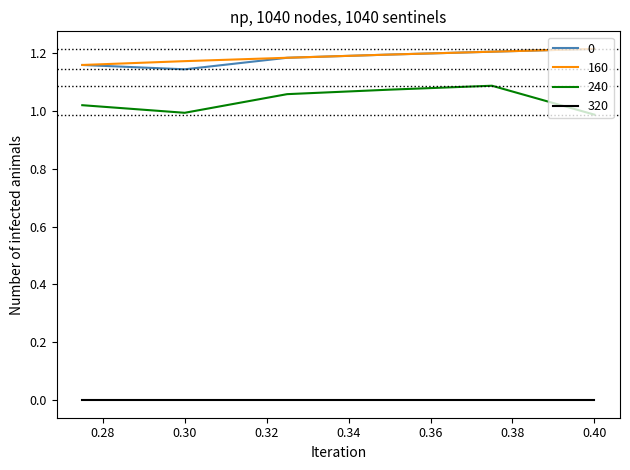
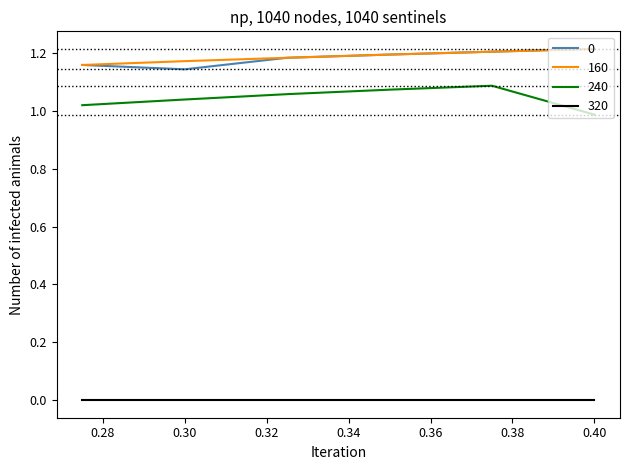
240, 0.30: 0.99 -> 1.04
